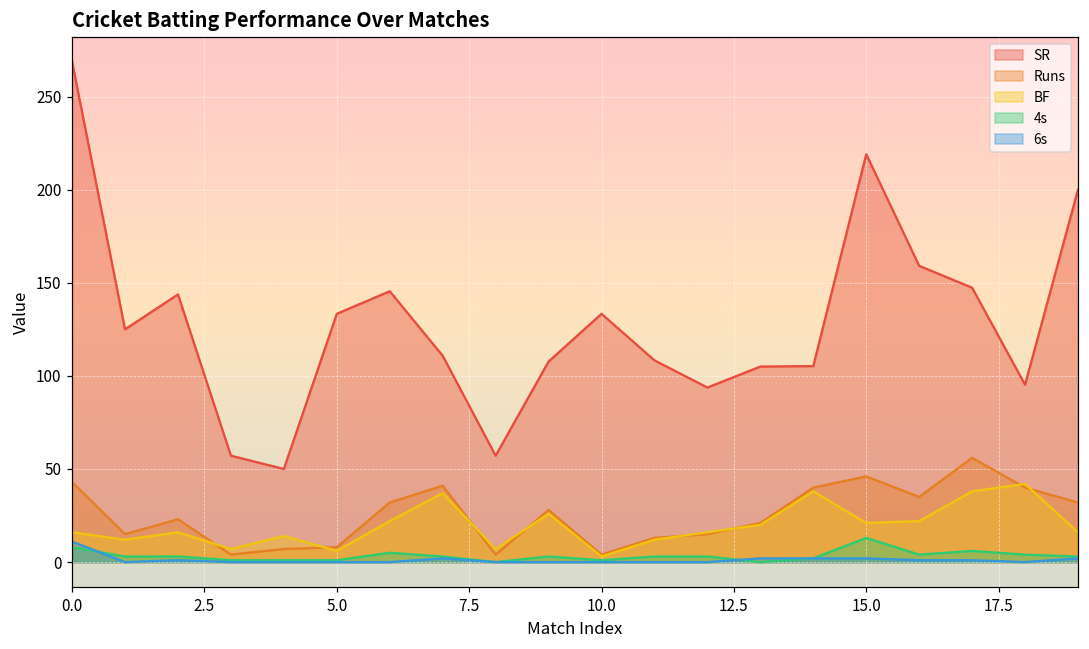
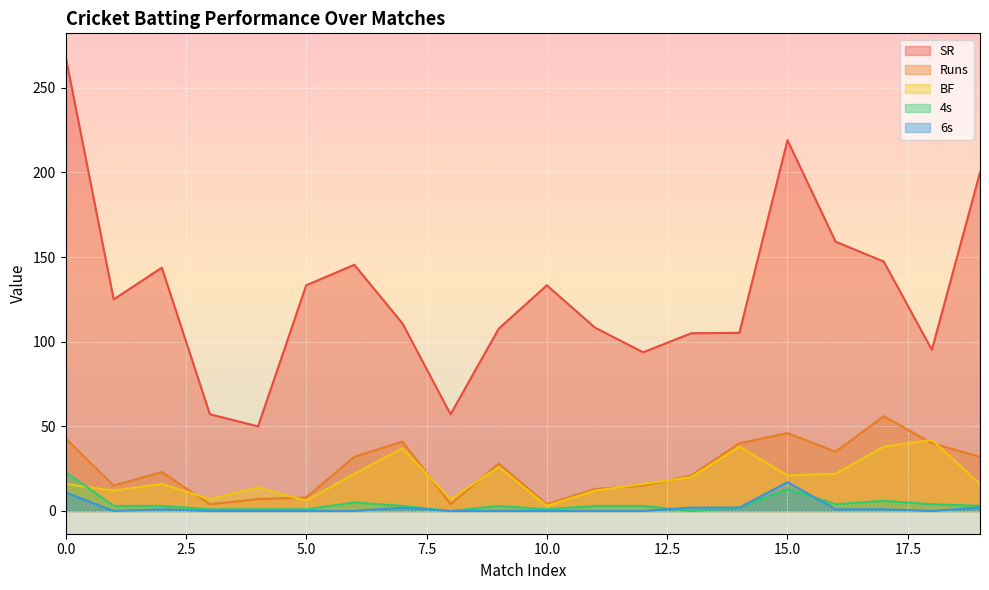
4s, 0.0: 8 -> 23
6s, 15.0: 2 -> 17
